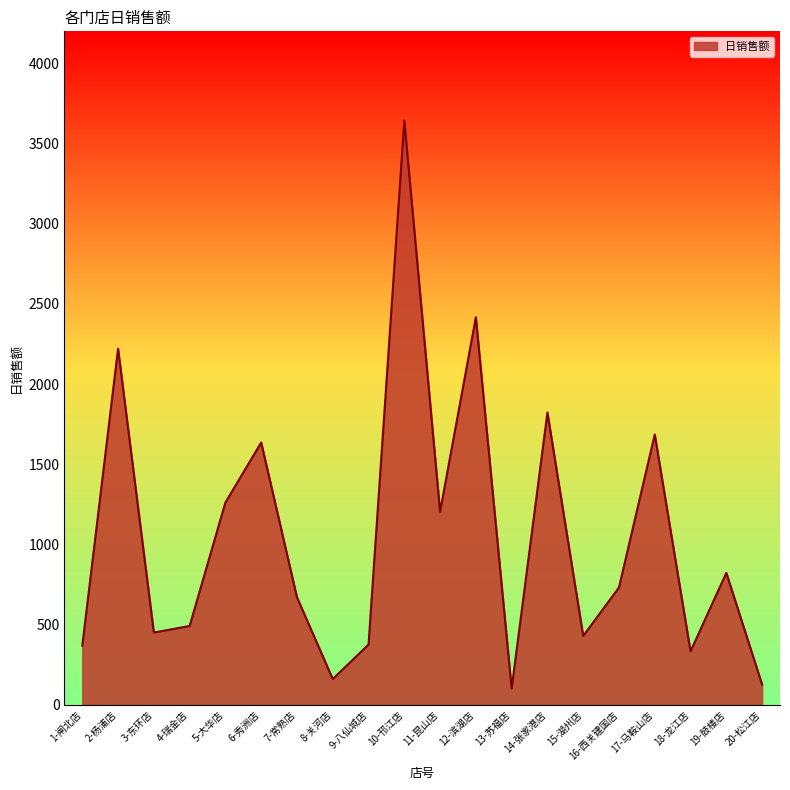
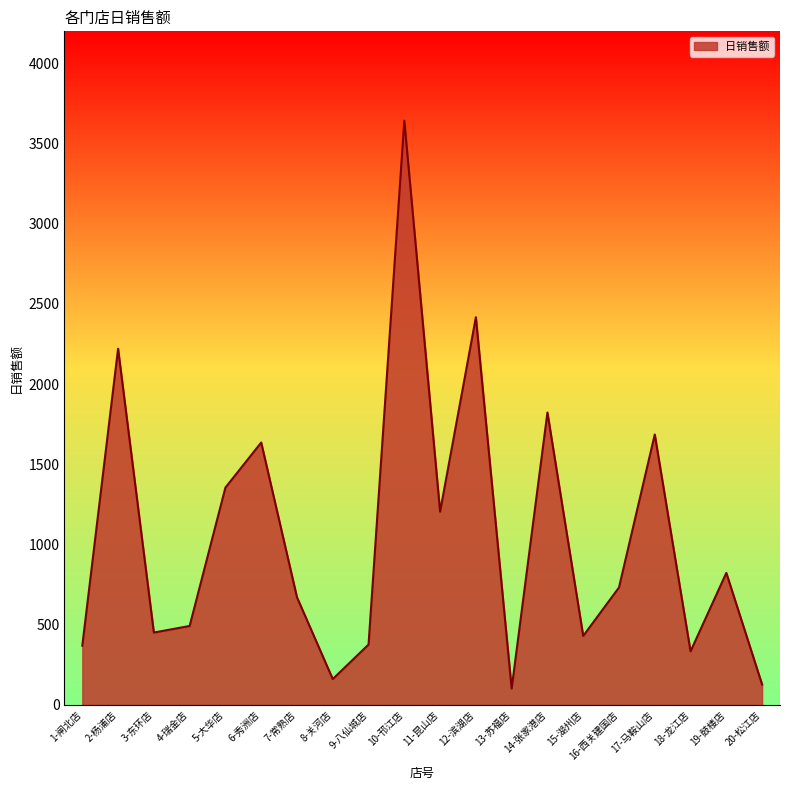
5-大华店: 1260 -> 1360
